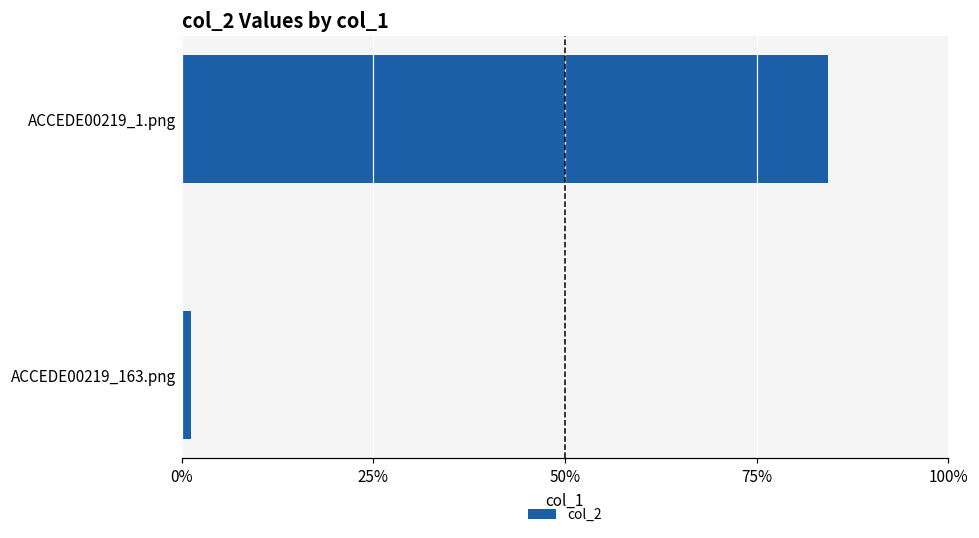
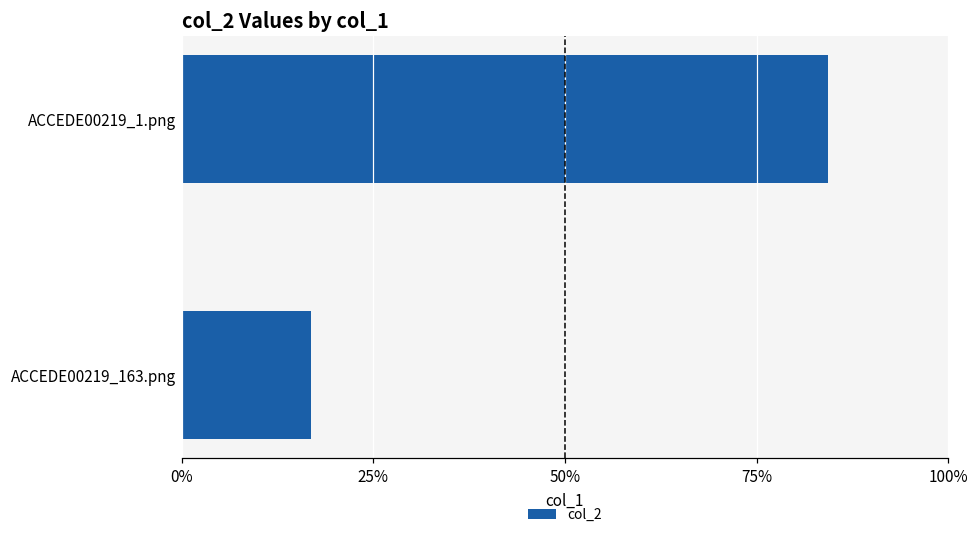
ACCEDE00219_163.png: 1% -> 17%
